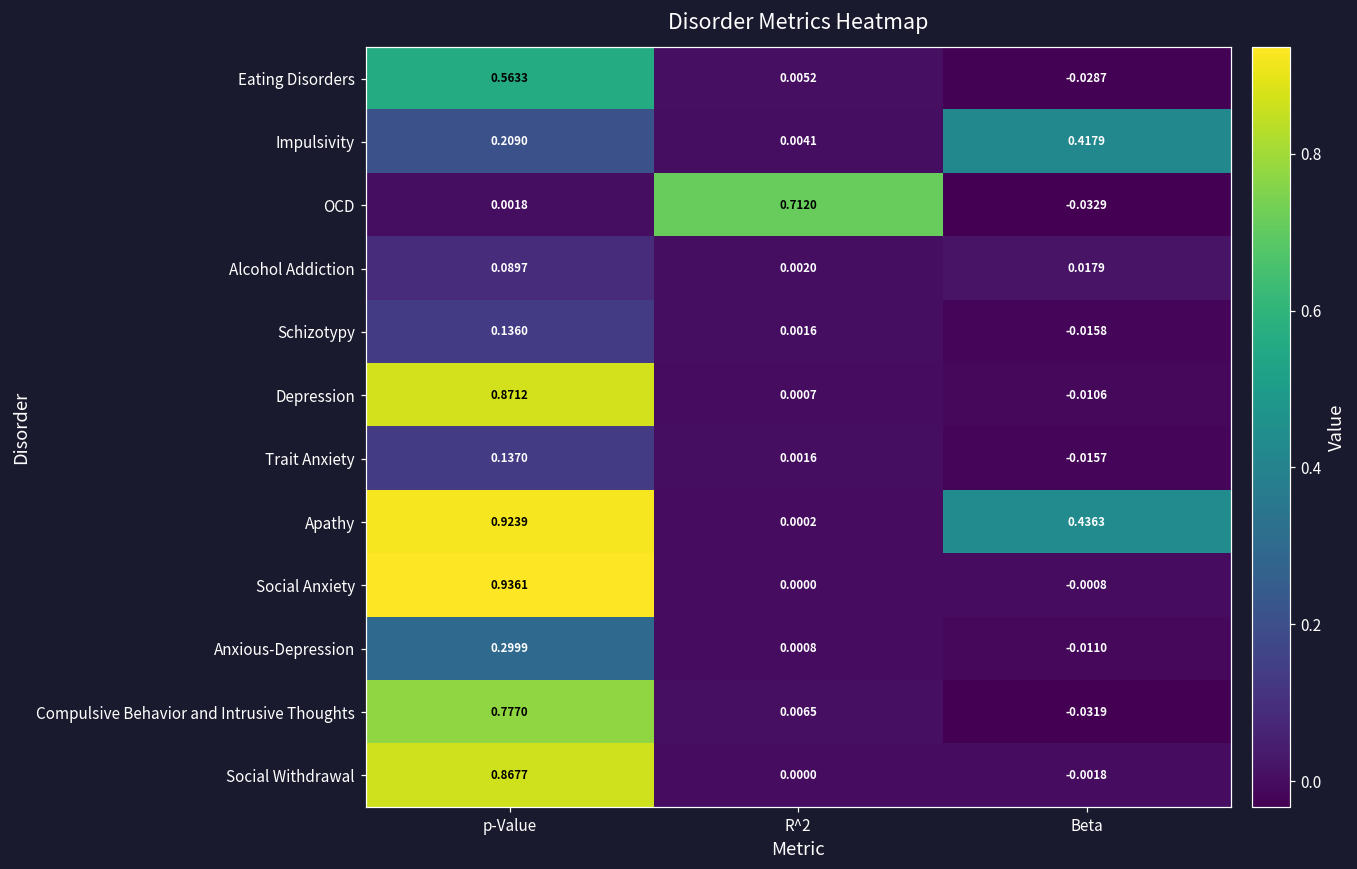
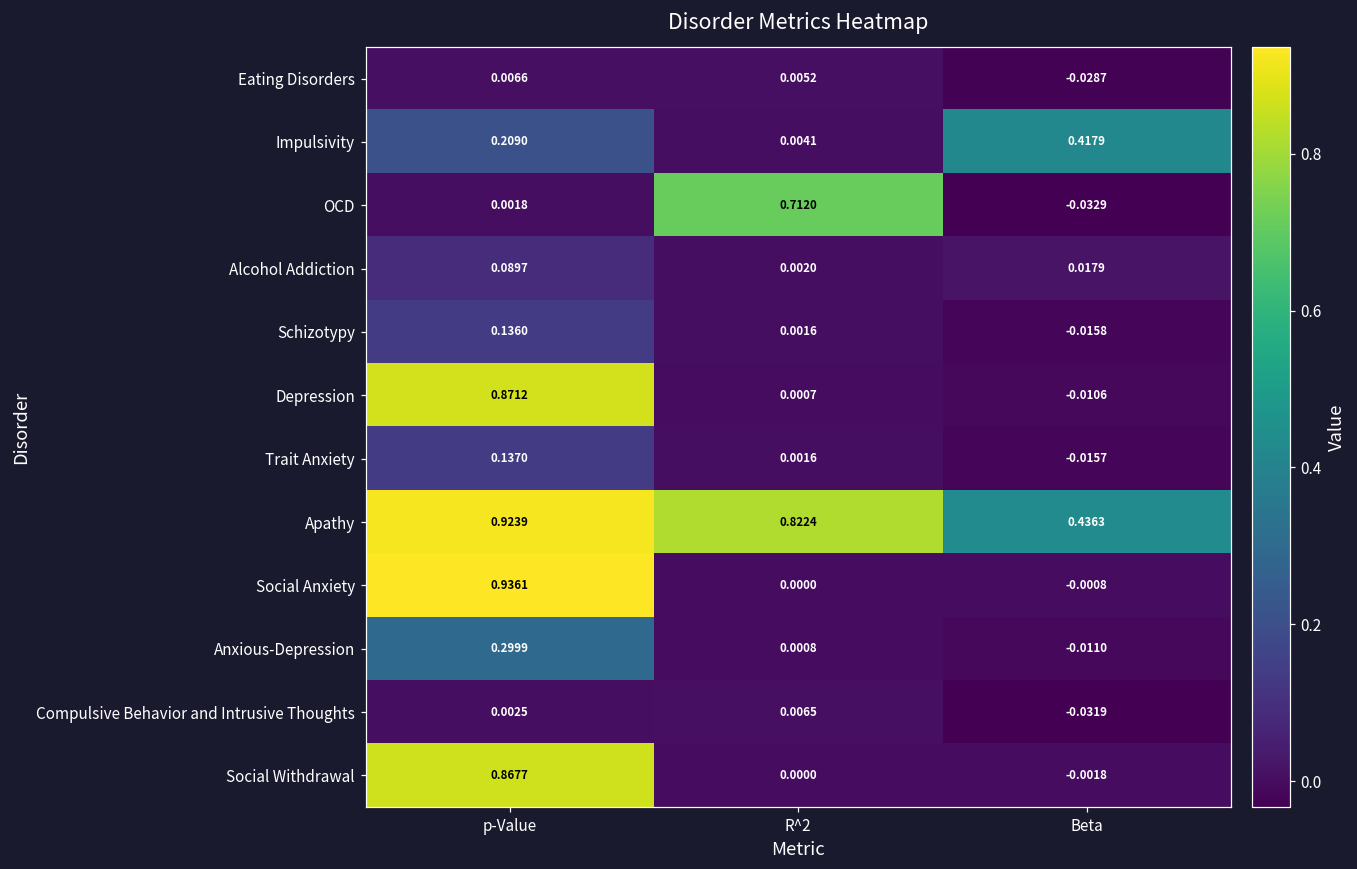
Eating Disorders, p-Value: 0.5633 -> 0.0066
Apathy, R^2: 0.0002 -> 0.8224
Compulsive Behavior and Intrusive Thoughts, p-Value: 0.7770 -> 0.0025
